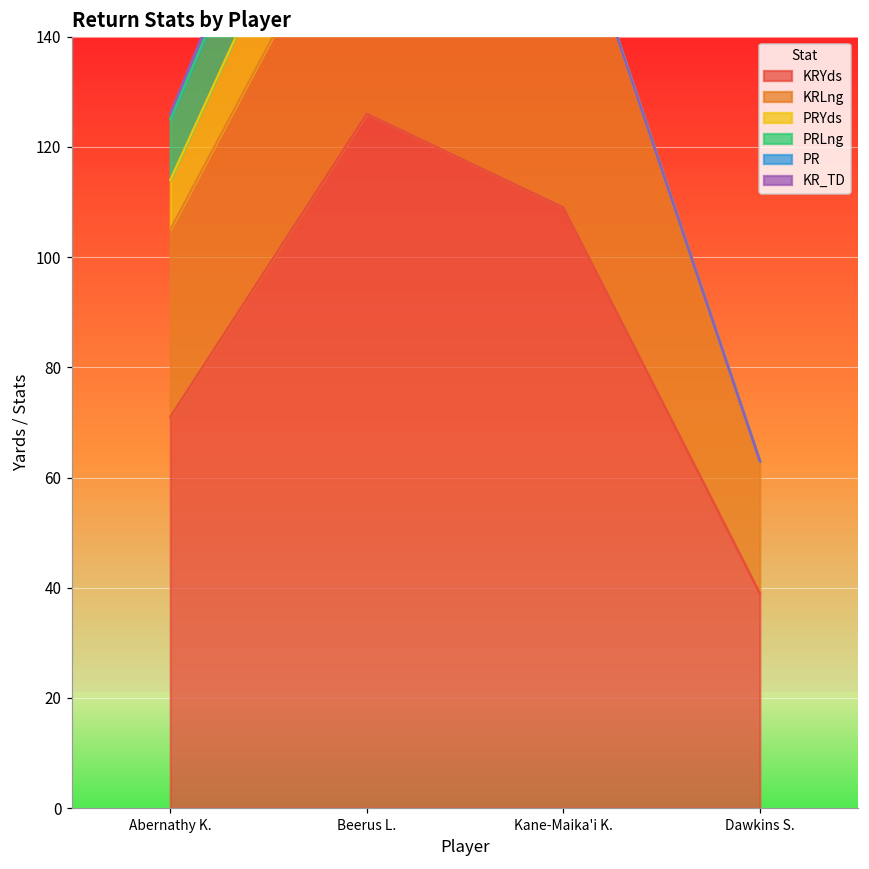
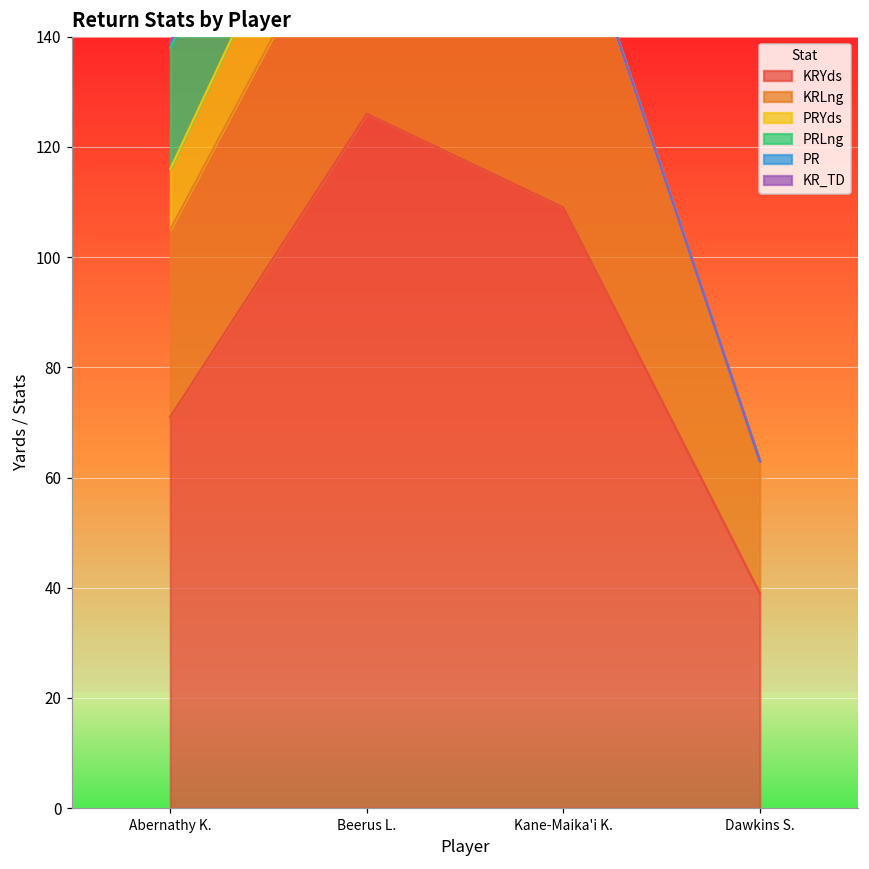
PRYds, Abernathy K.: 9 -> 11
PRLng, Abernathy K.: 11 -> 22
